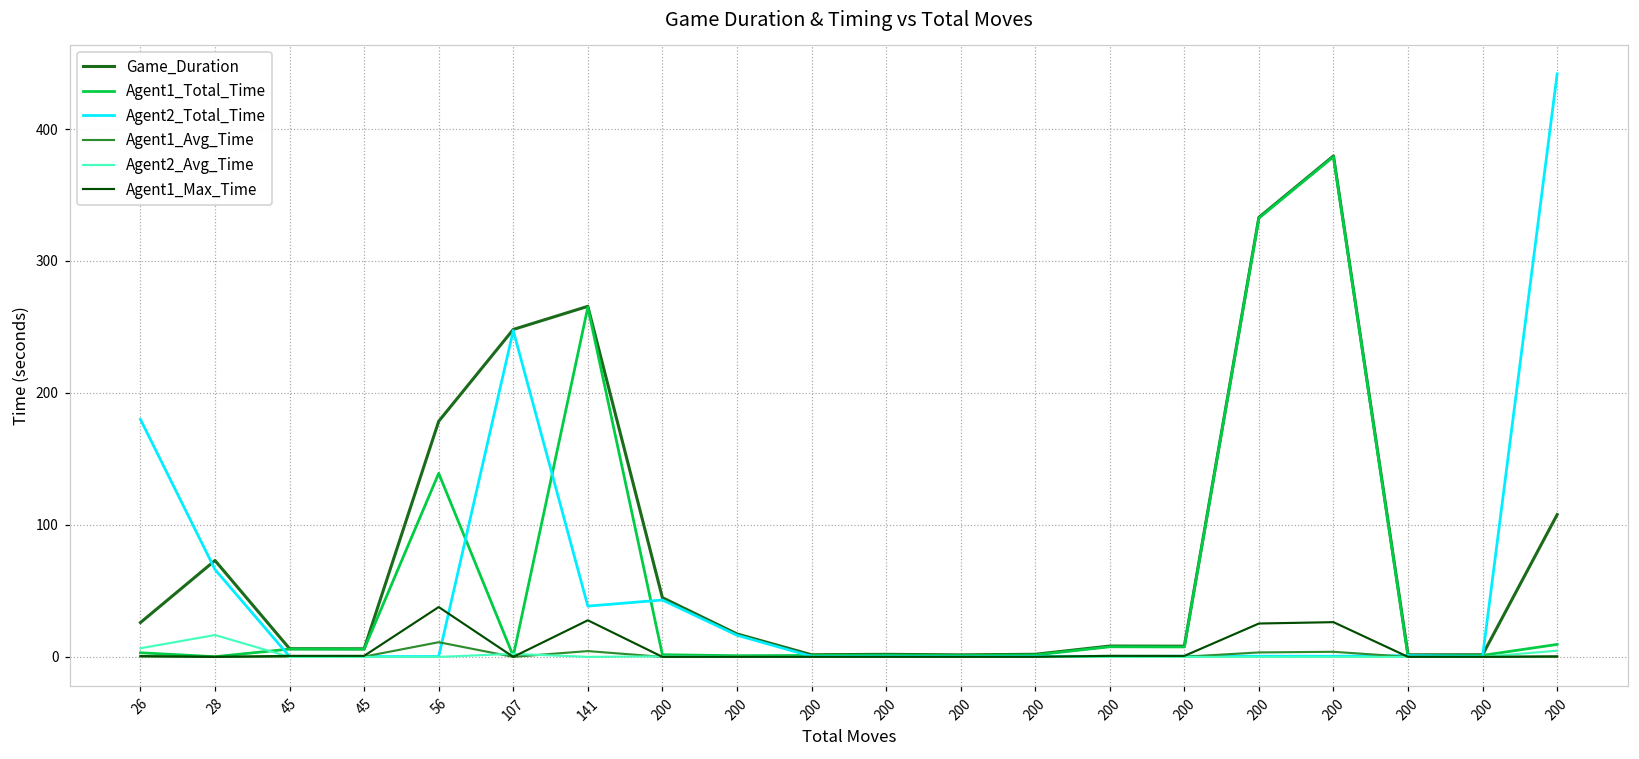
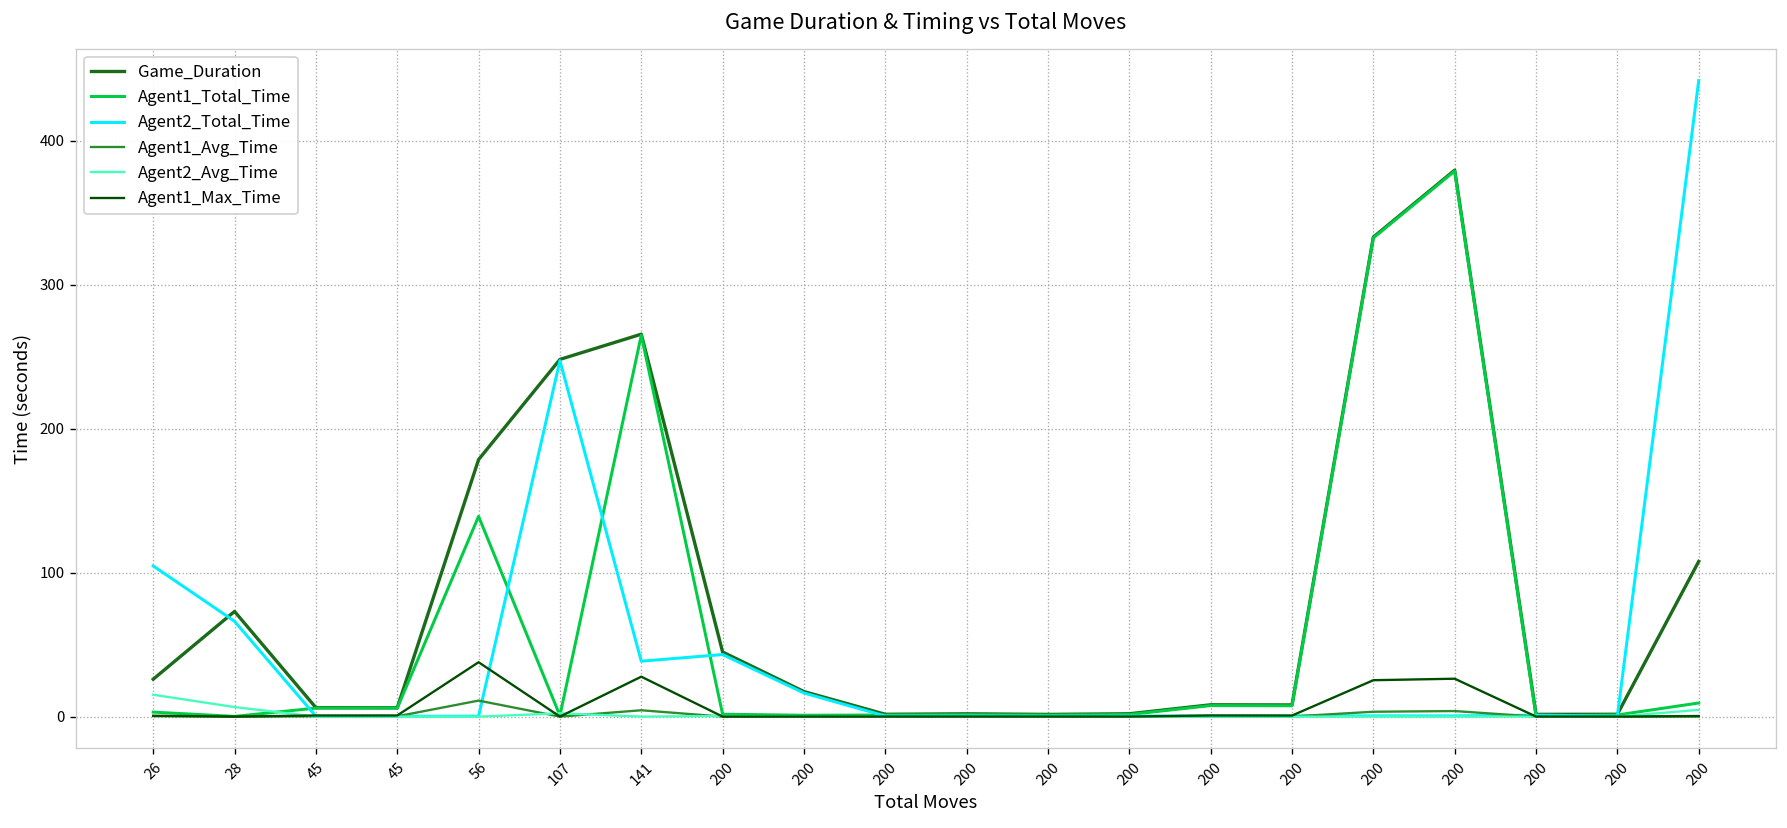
Agent2_Total_Time, 26: 180 -> 105
Agent2_Avg_Time, 26: 7 -> 15
Agent2_Avg_Time, 28: 17 -> 7
